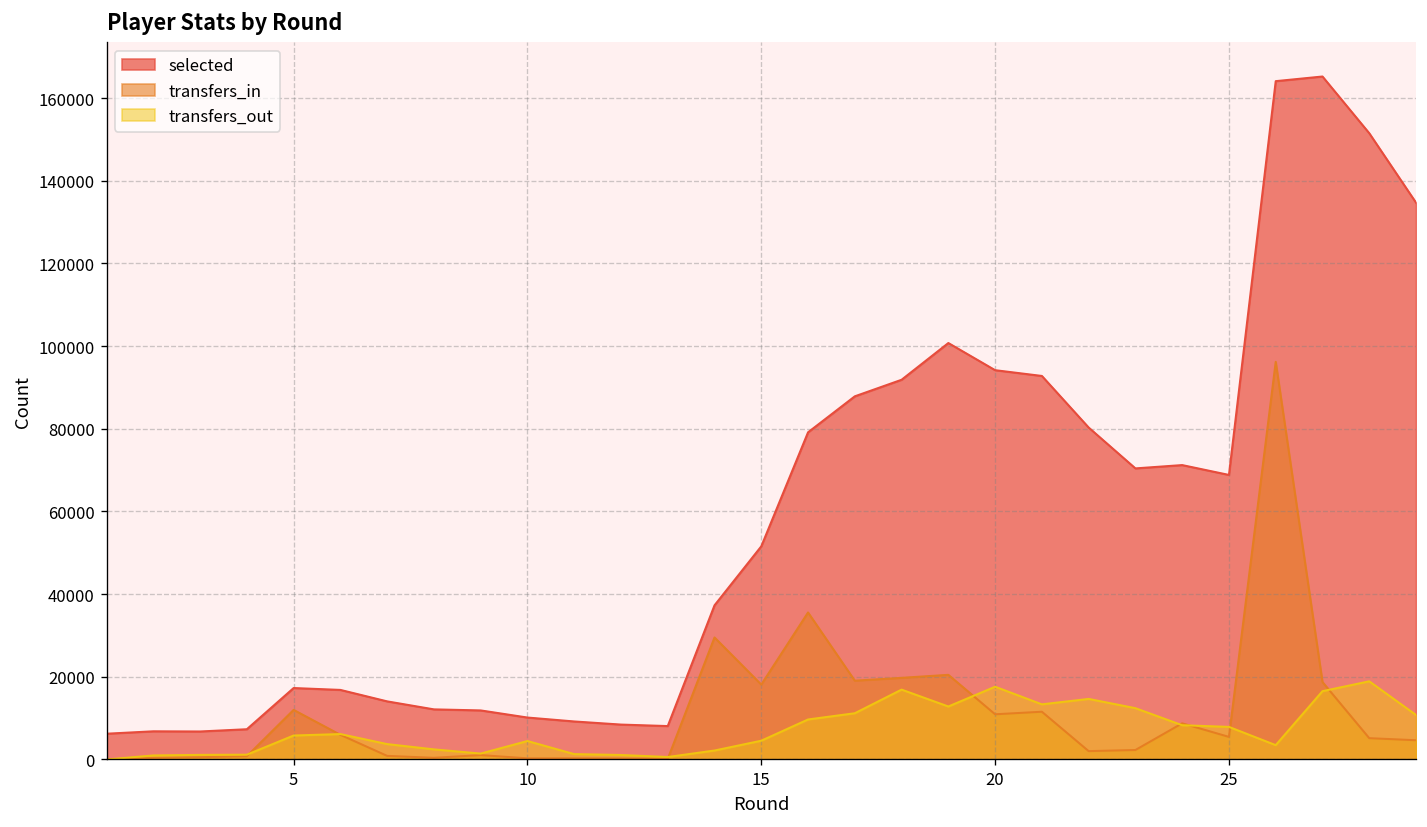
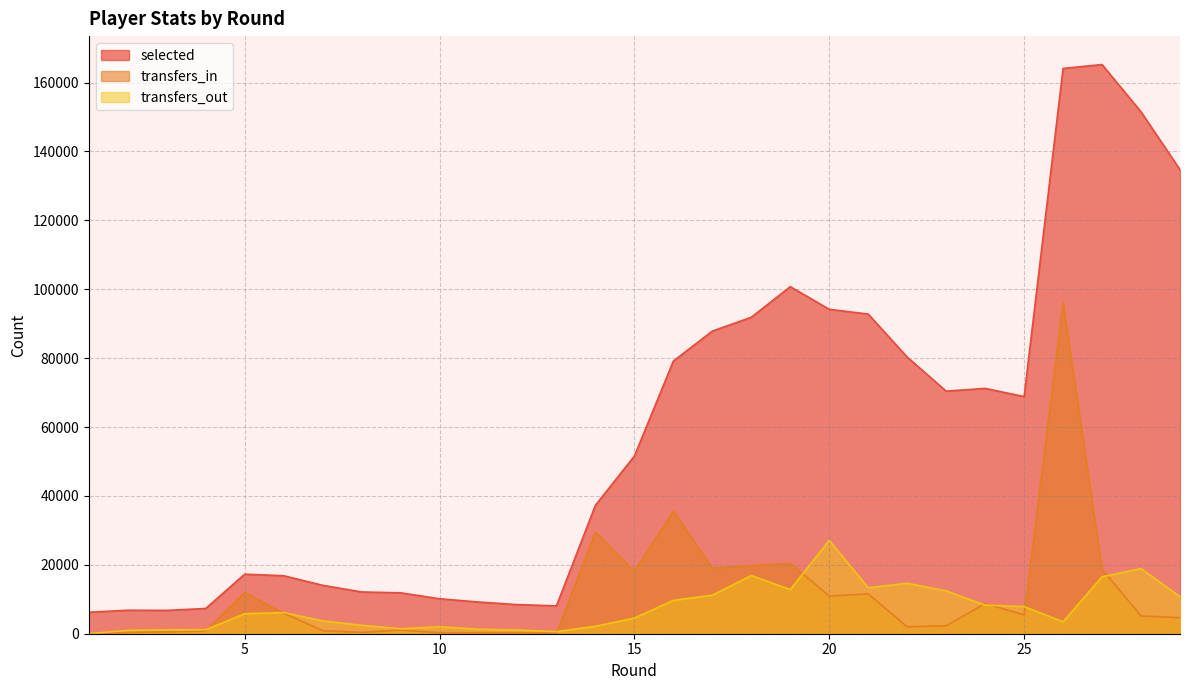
transfers_out, 10: 4000 -> 2000
transfers_out, 20: 18000 -> 27000
